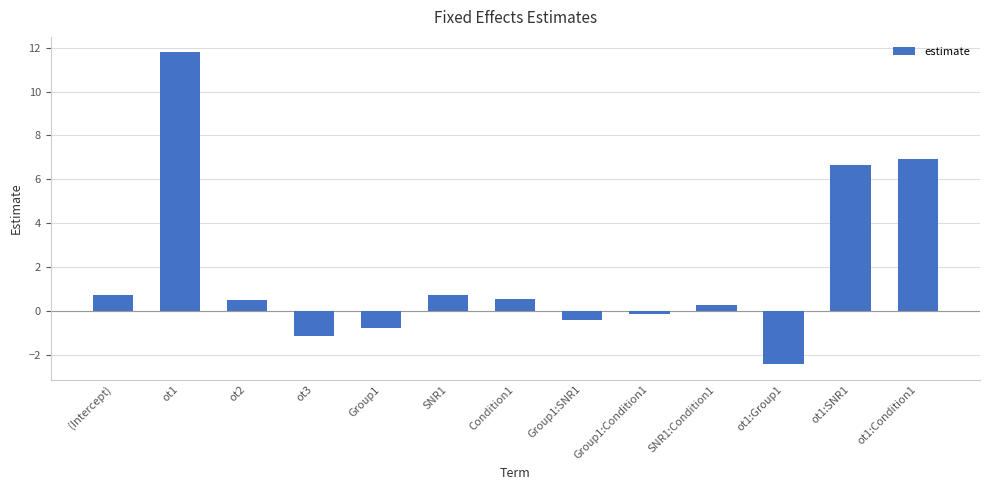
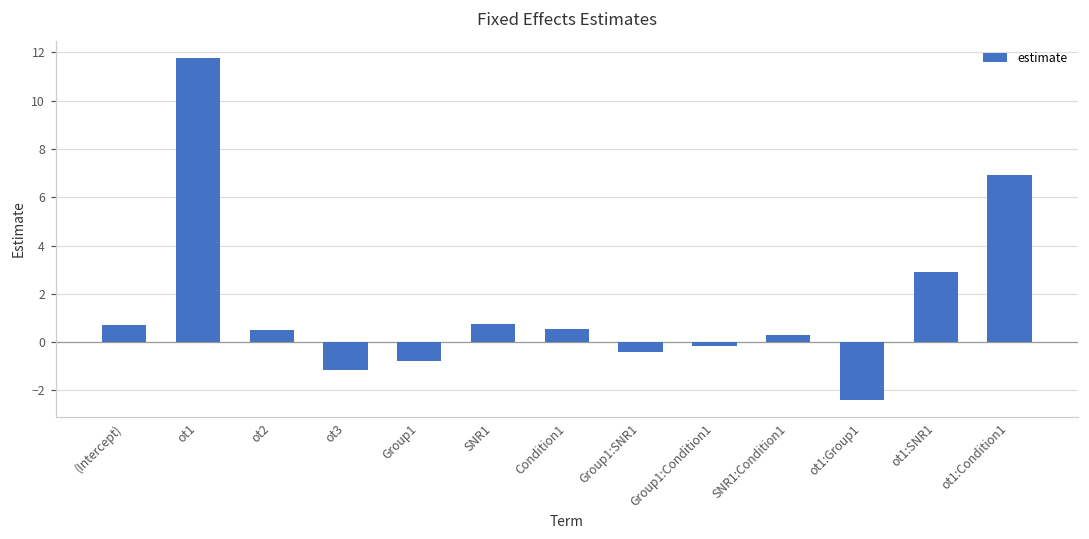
ot1:SNR1: 6.6 -> 2.9
